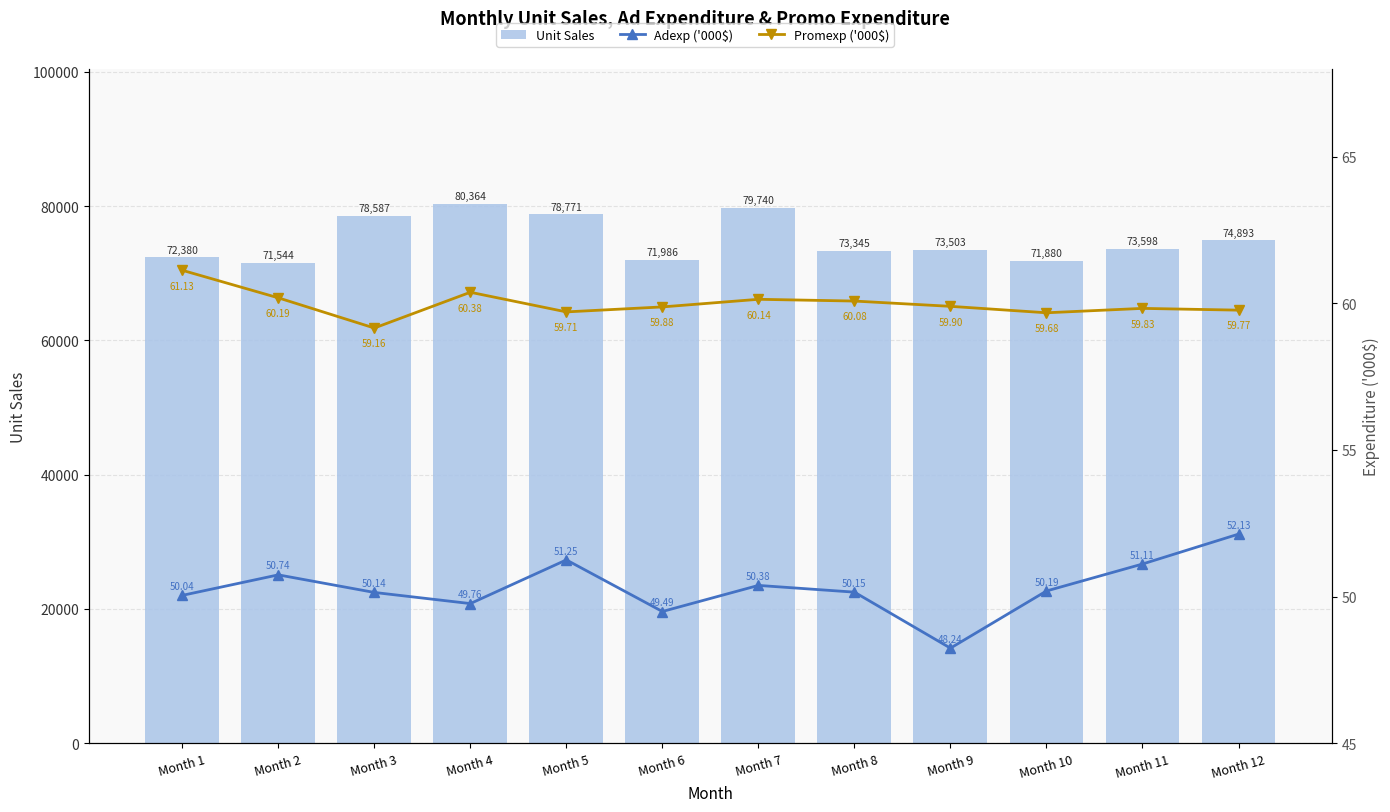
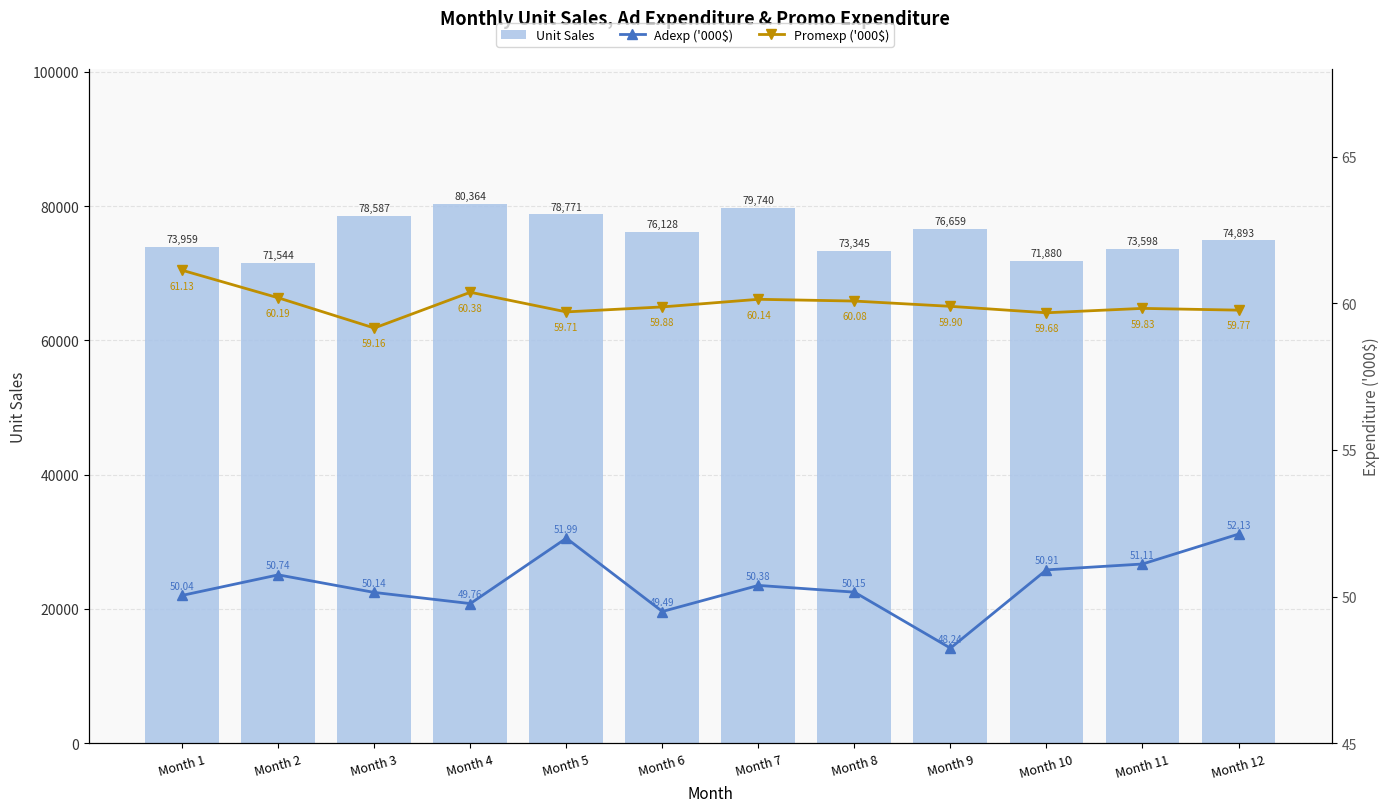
Unit Sales, Month 1: 72,380 -> 73,959
Unit Sales, Month 6: 71,986 -> 76,128
Unit Sales, Month 9: 73,503 -> 76,659
Adexp ('000$), Month 5: 51.25 -> 51.99
Adexp ('000$), Month 10: 50.19 -> 50.91
